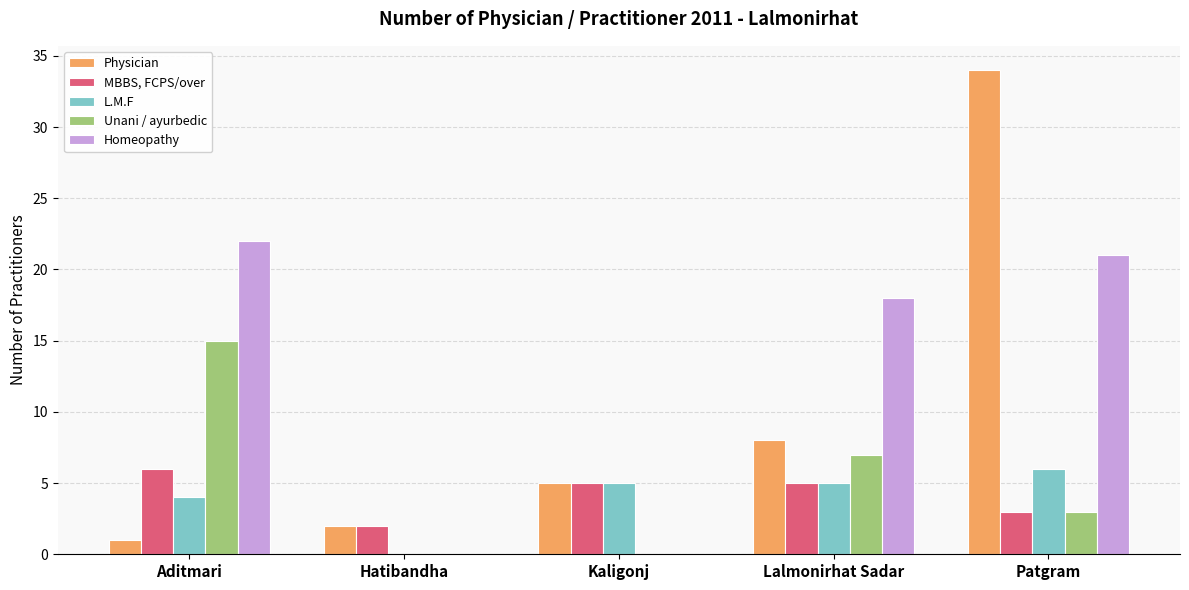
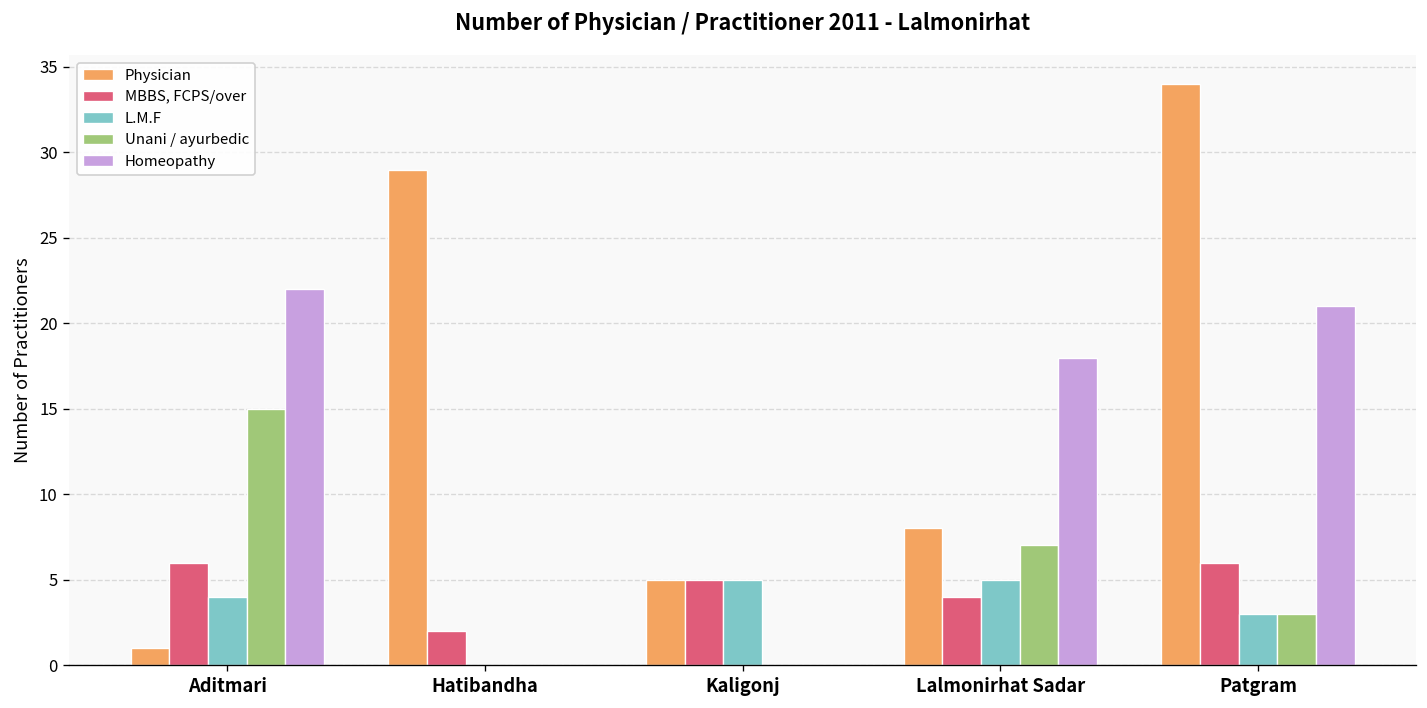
Physician, Hatibandha: 2 -> 29
MBBS, FCPS/over, Lalmonirhat Sadar: 5 -> 4
MBBS, FCPS/over, Patgram: 3 -> 6
L.M.F, Patgram: 6 -> 3
